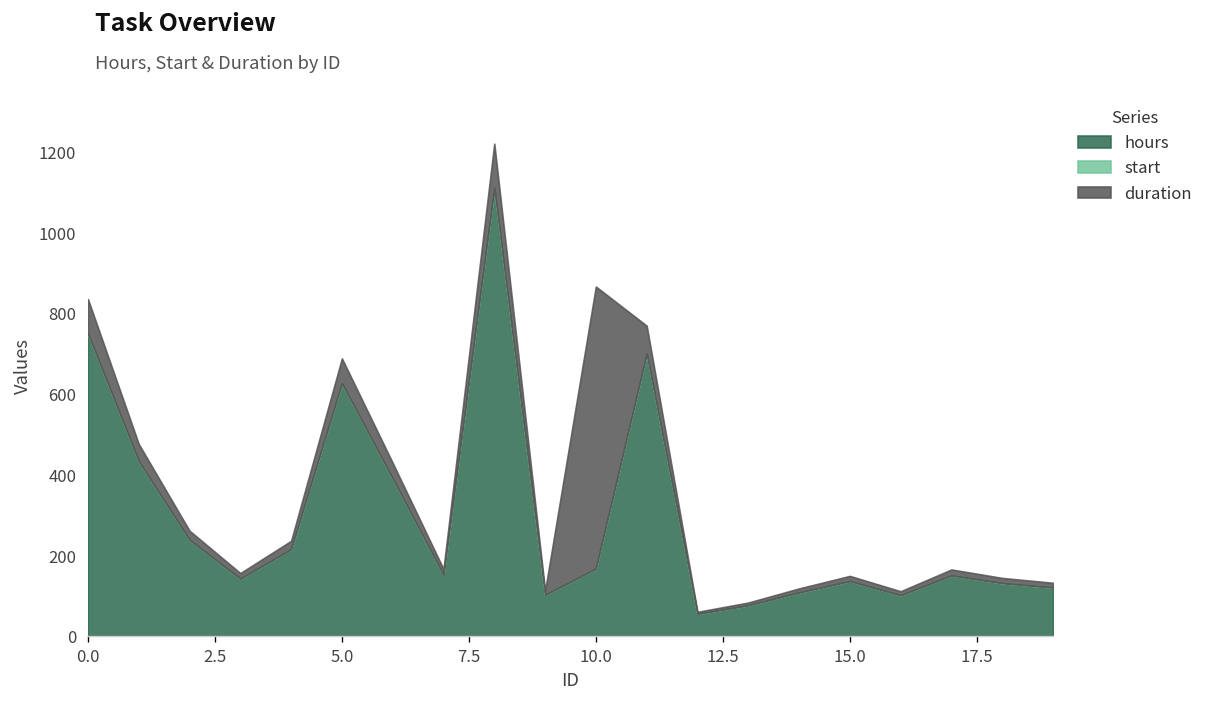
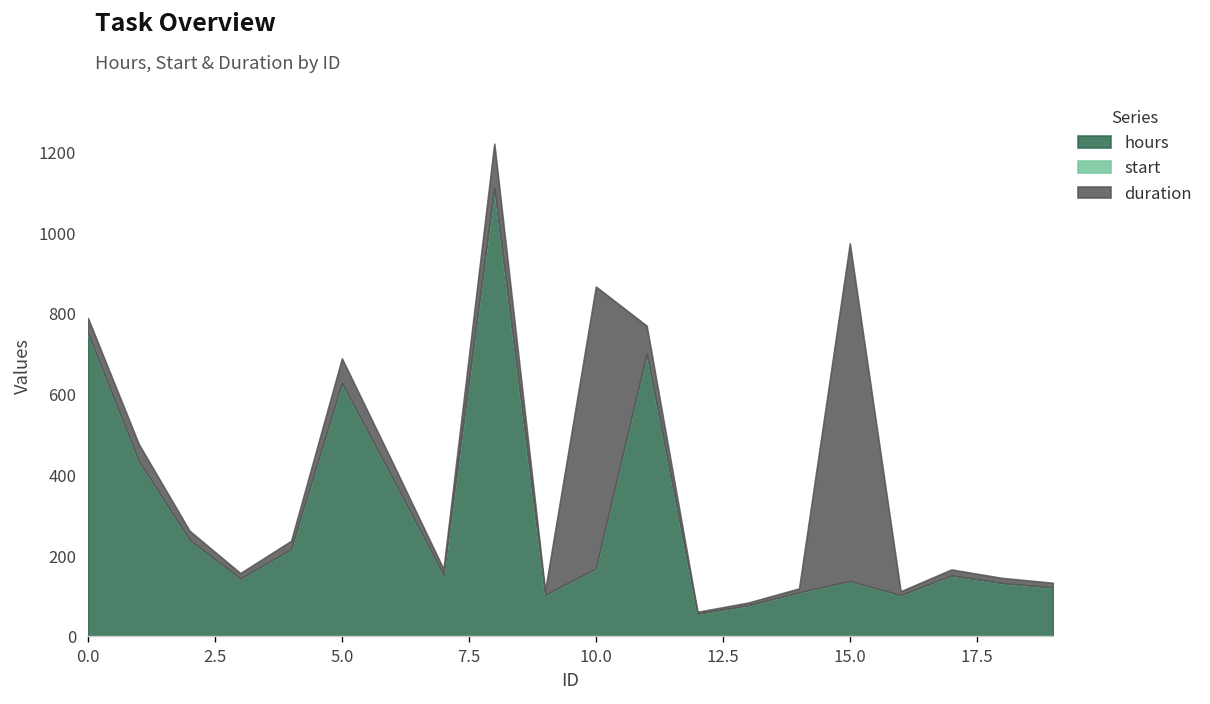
duration, 0.0: 90 -> 40
duration, 15.0: 10 -> 840
